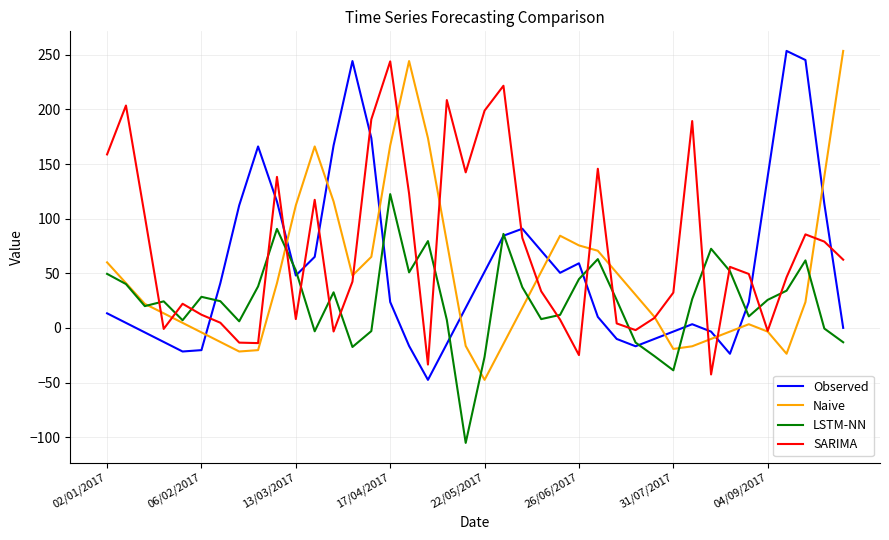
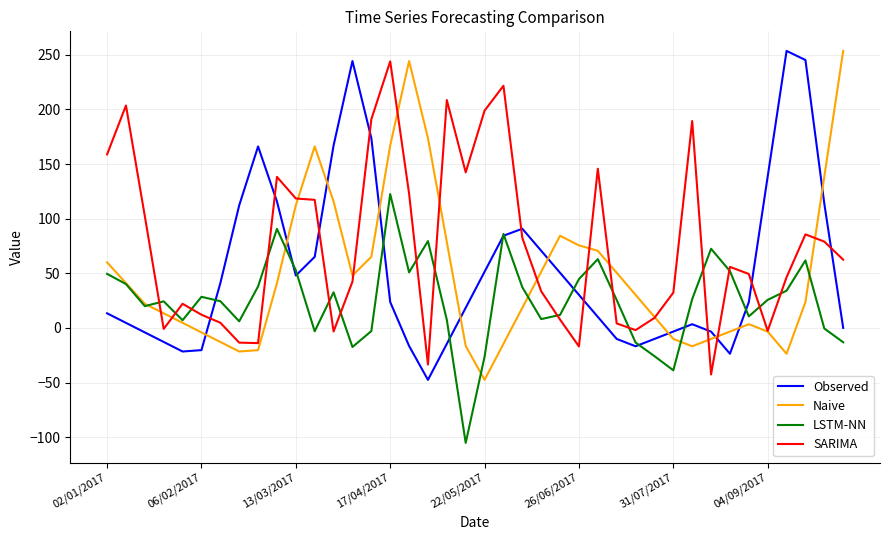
SARIMA, 13/03/2017: 8 -> 118
Observed, 26/06/2017: 59 -> 30
SARIMA, 26/06/2017: -25 -> -17
Naive, 31/07/2017: -19 -> -10
